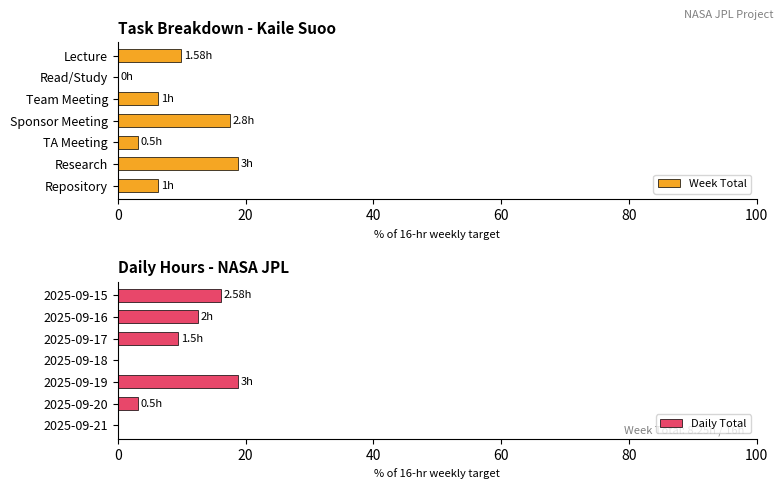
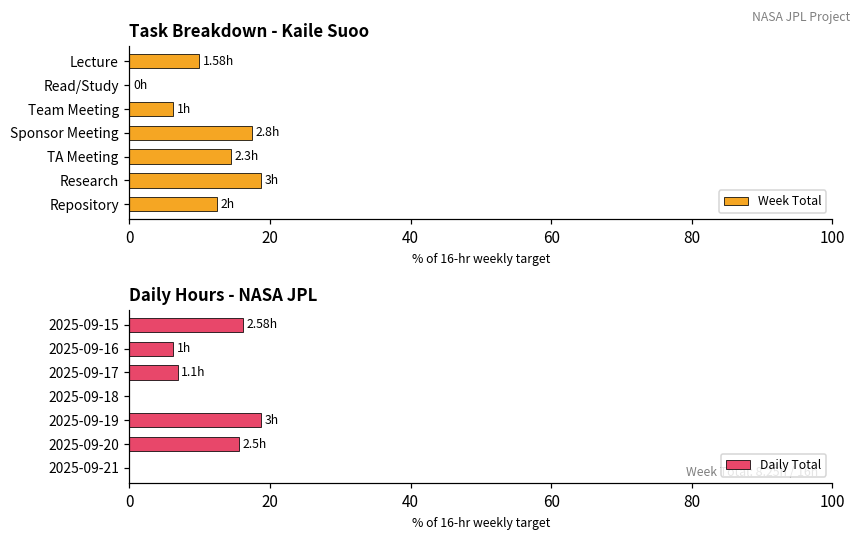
Task Breakdown - Kaile Suoo, TA Meeting: 0.5h -> 2.3h
Task Breakdown - Kaile Suoo, Repository: 1h -> 2h
Daily Hours - NASA JPL, 2025-09-16: 2h -> 1h
Daily Hours - NASA JPL, 2025-09-17: 1.5h -> 1.1h
Daily Hours - NASA JPL, 2025-09-20: 0.5h -> 2.5h
